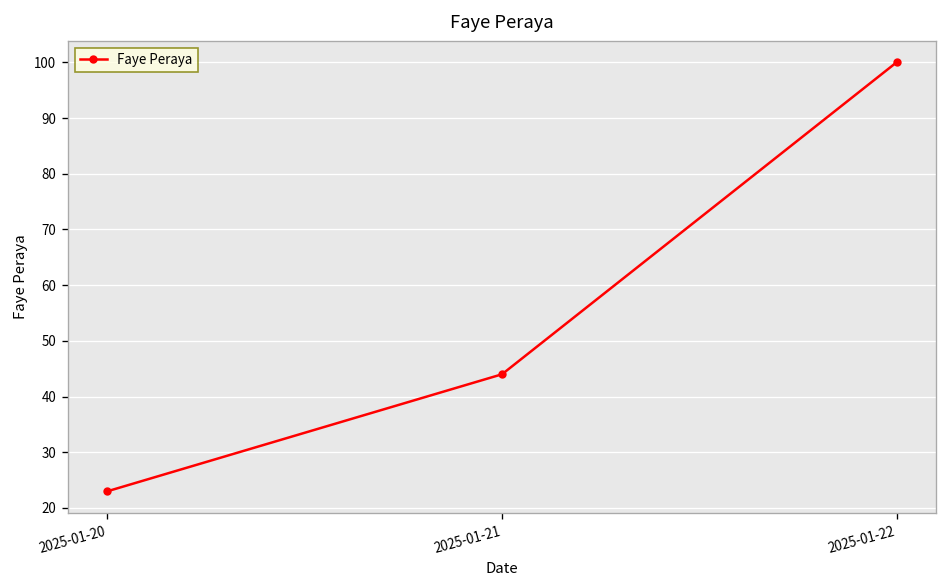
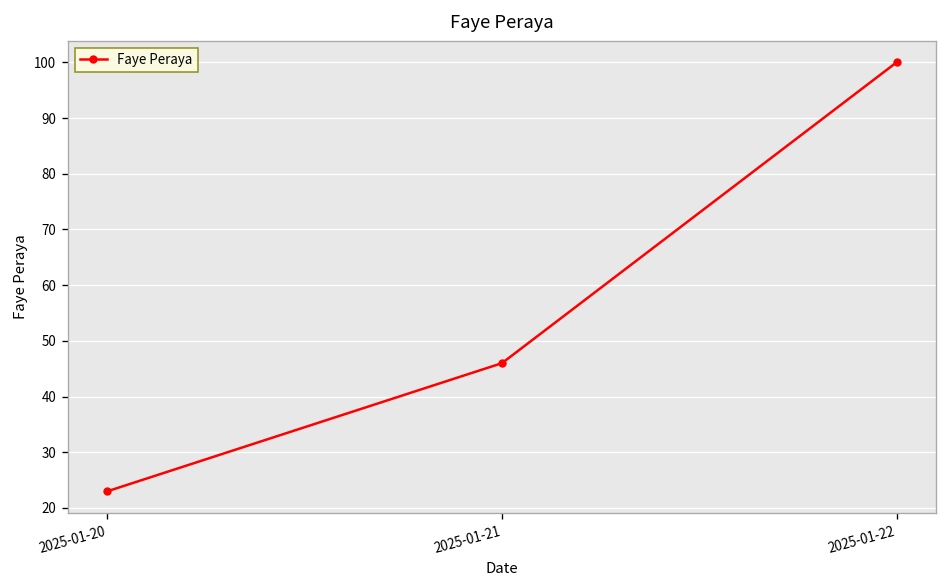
2025-01-21: 44 -> 46
